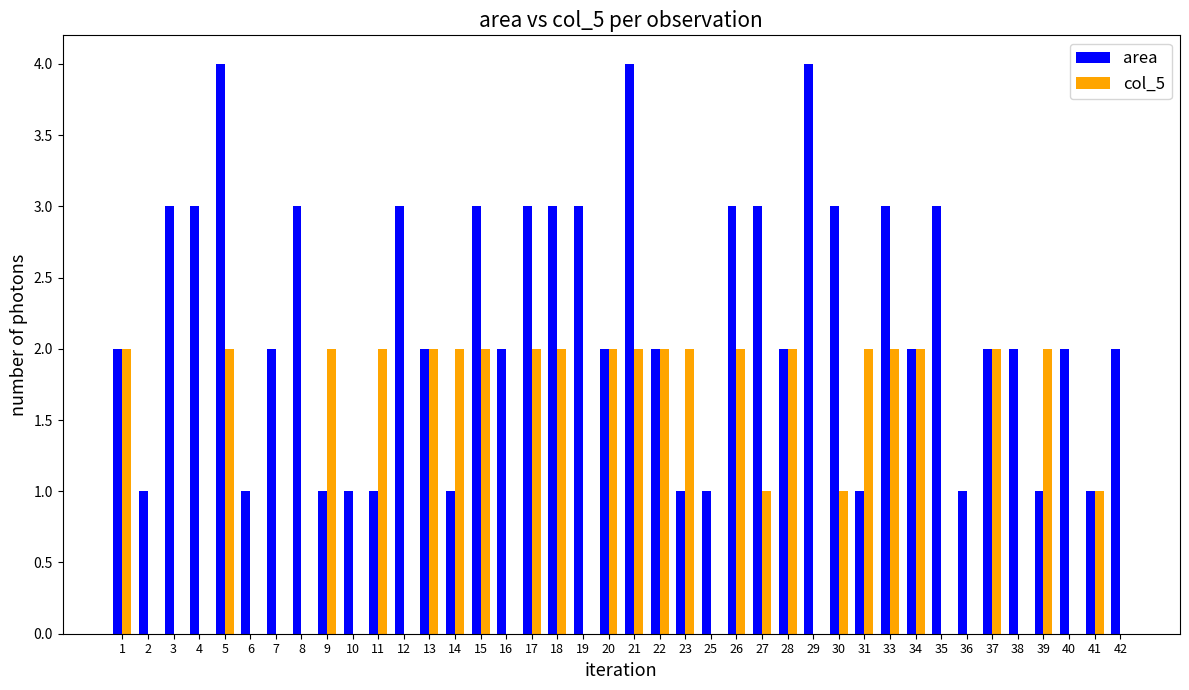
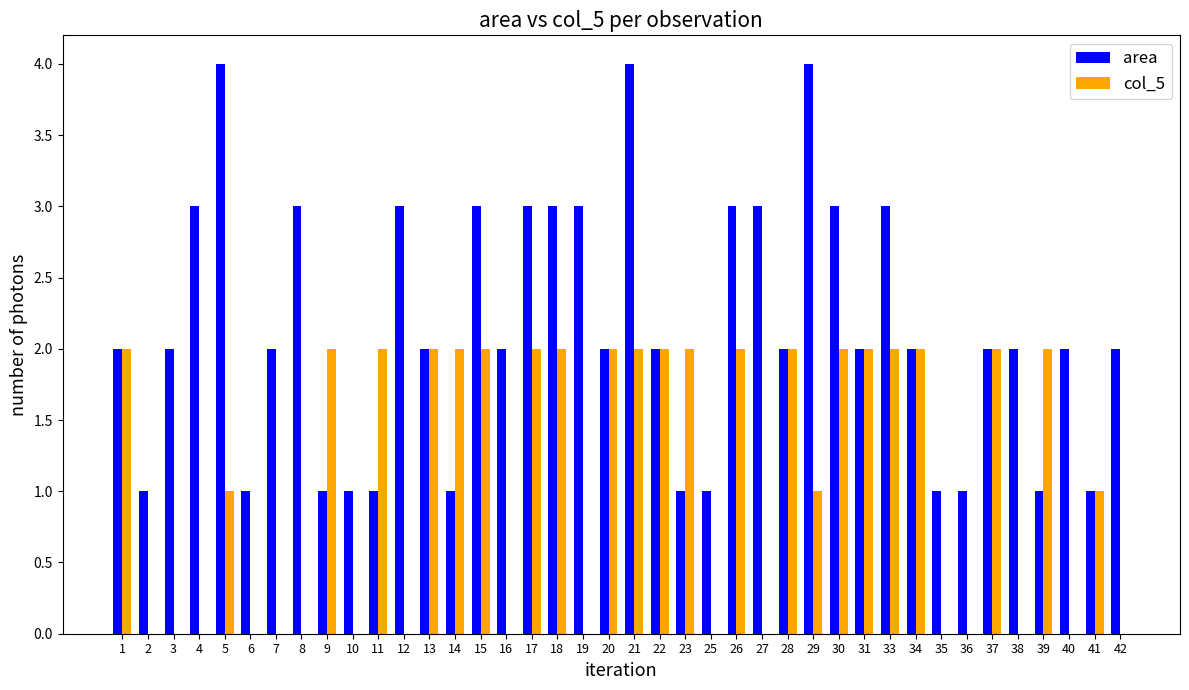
area, 3: 3 -> 2
col_5, 5: 2 -> 1
col_5, 27: 1 -> 0
col_5, 29: 0 -> 1
col_5, 30: 1 -> 2
area, 31: 1 -> 2
area, 35: 3 -> 1
